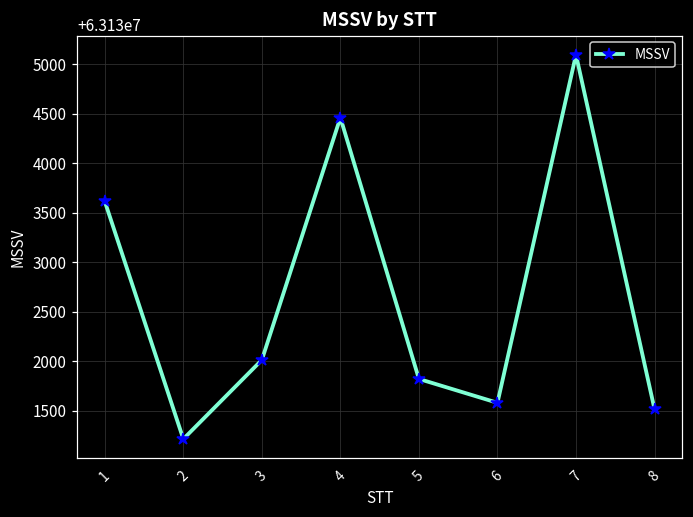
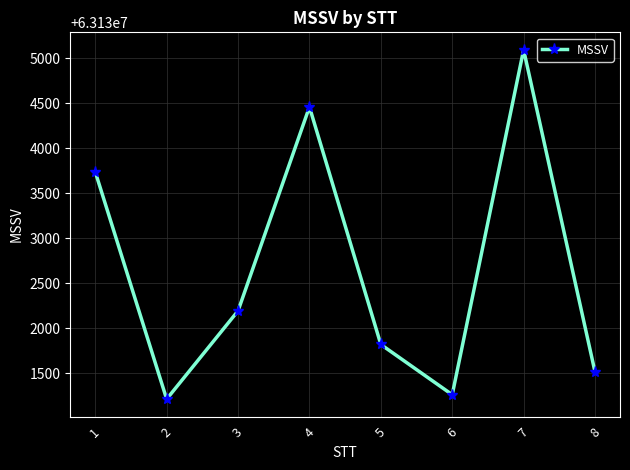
1: 63133600 -> 63133700
3: 63132000 -> 63132200
6: 63131600 -> 63131300
